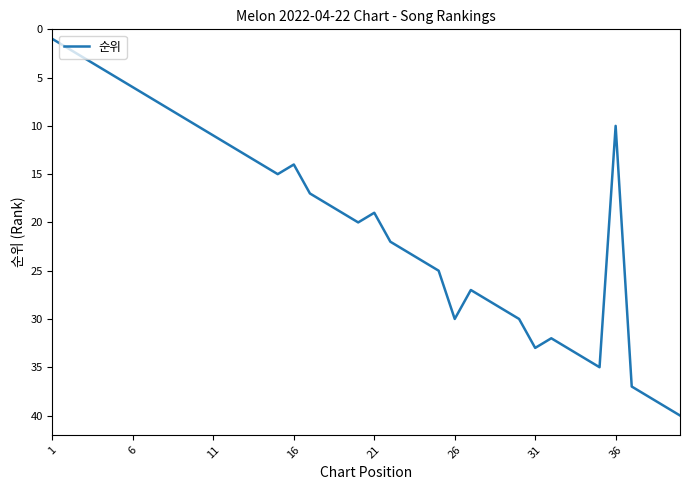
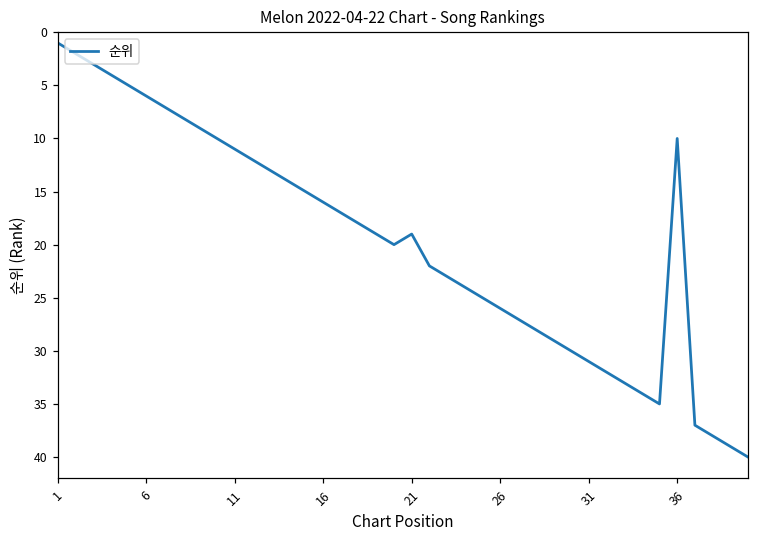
16: 14 -> 16
26: 30 -> 26
31: 33 -> 31
